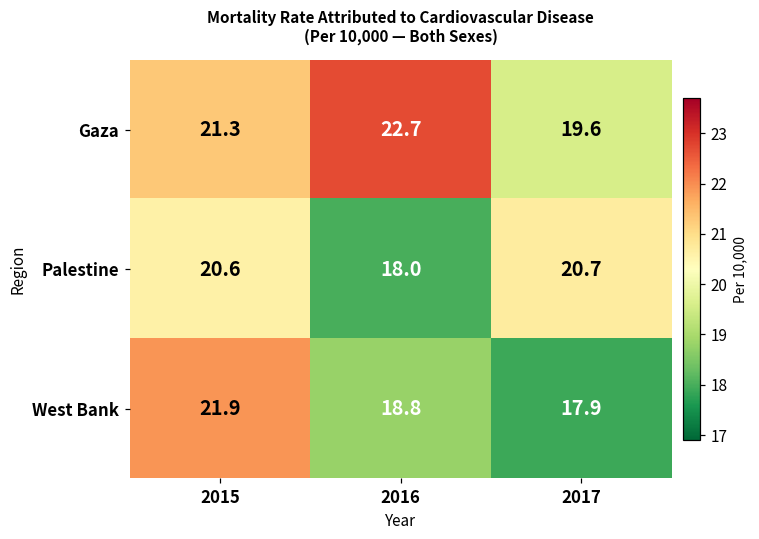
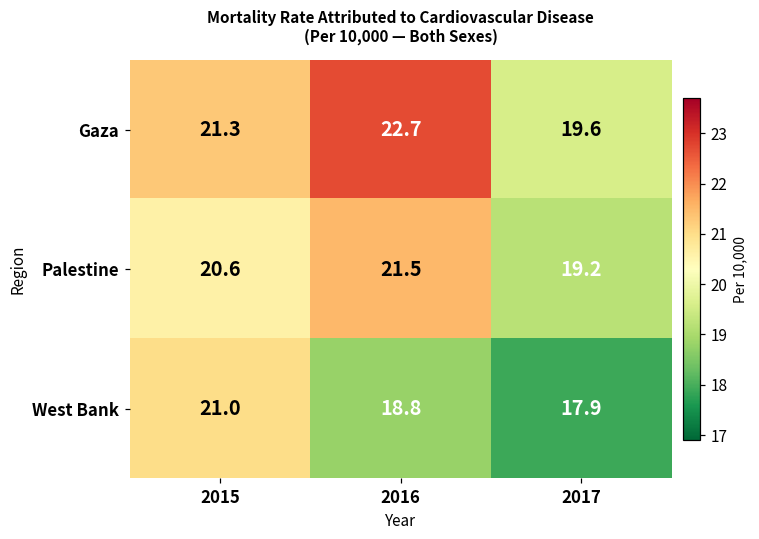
Palestine, 2016: 18.0 -> 21.5
Palestine, 2017: 20.7 -> 19.2
West Bank, 2015: 21.9 -> 21.0
